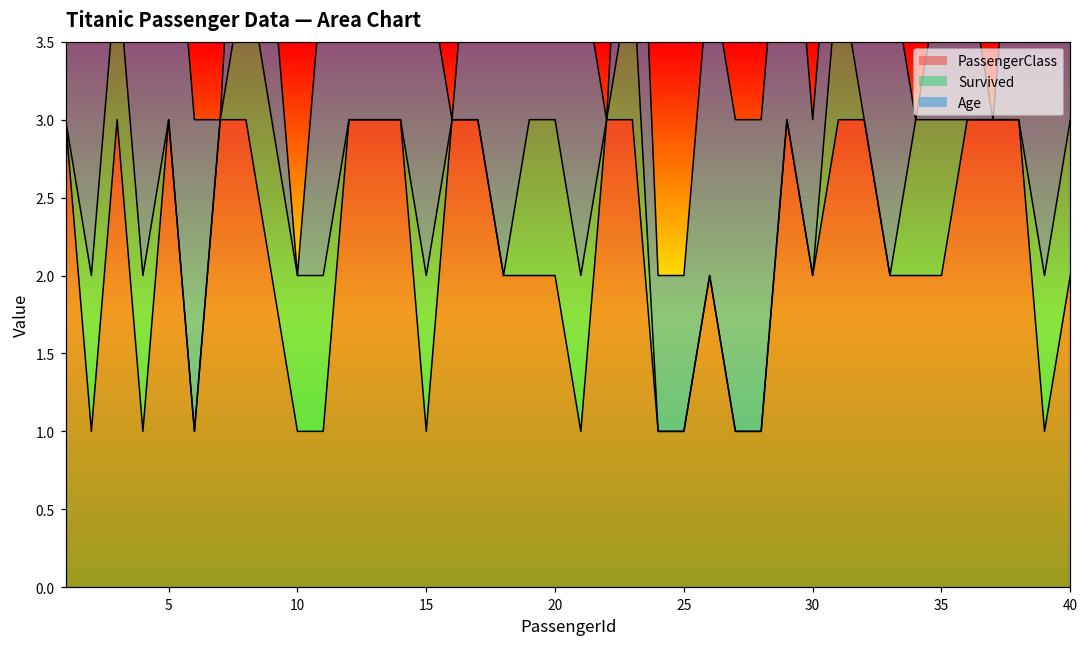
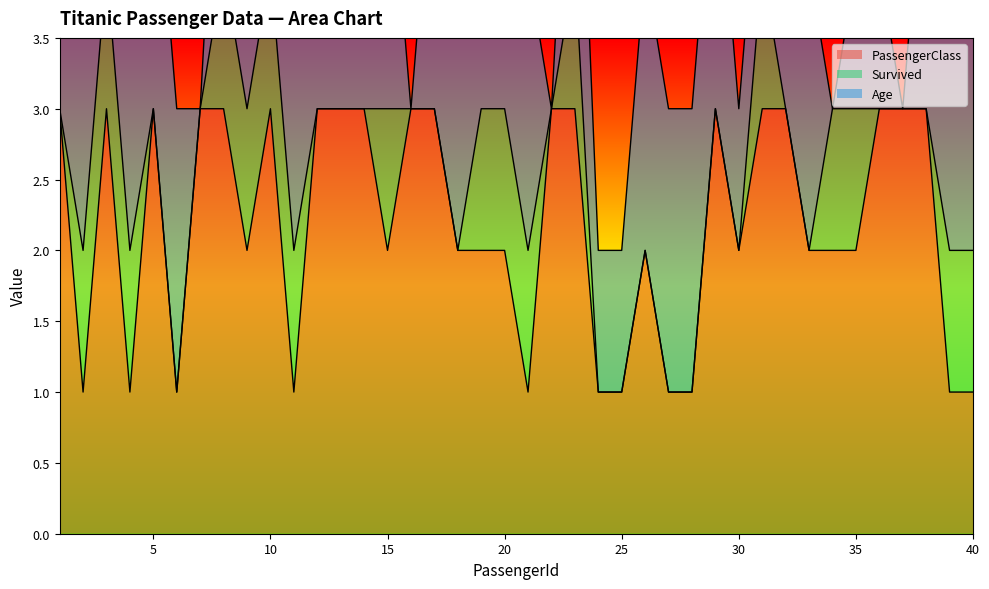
PassengerClass, 10: 1 -> 3
PassengerClass, 15: 1 -> 2
PassengerClass, 40: 2 -> 1
